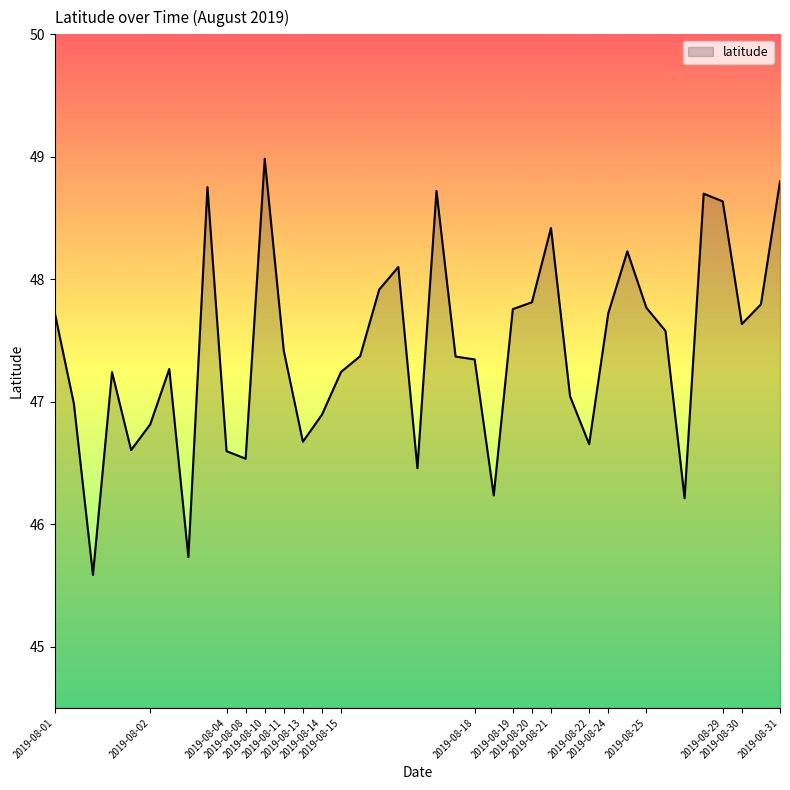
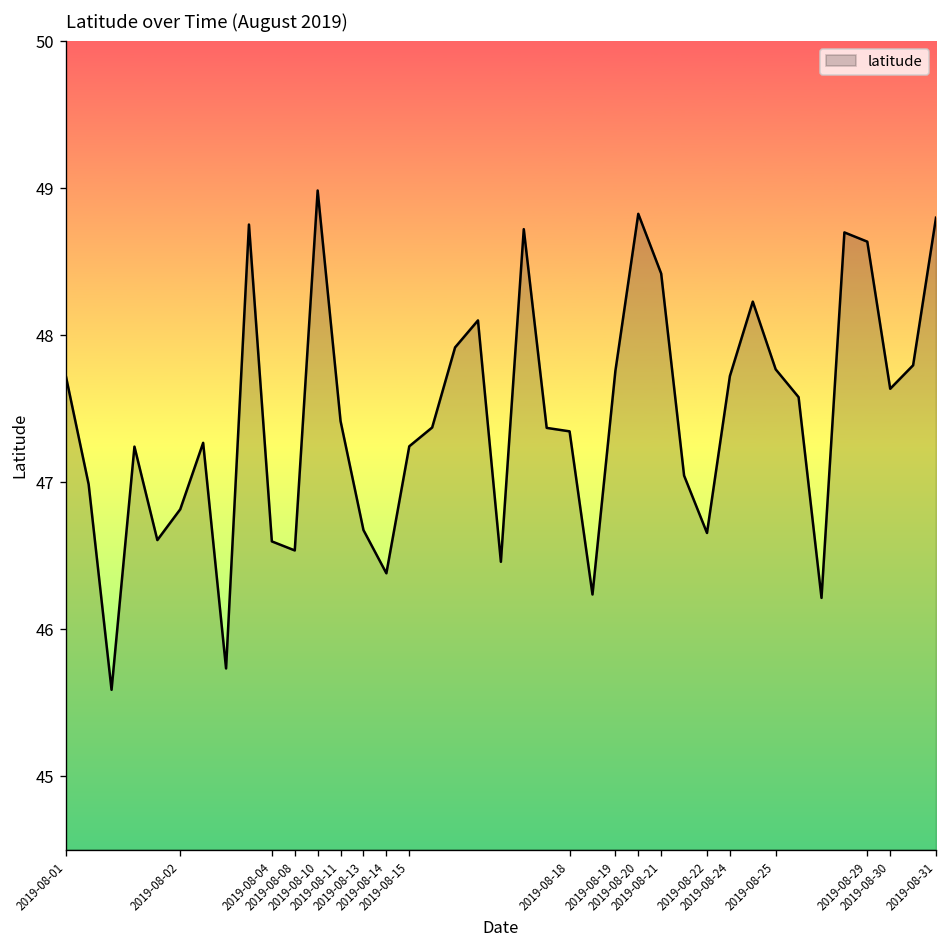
2019-08-14: 46.89 -> 46.38
2019-08-20: 47.81 -> 48.83
